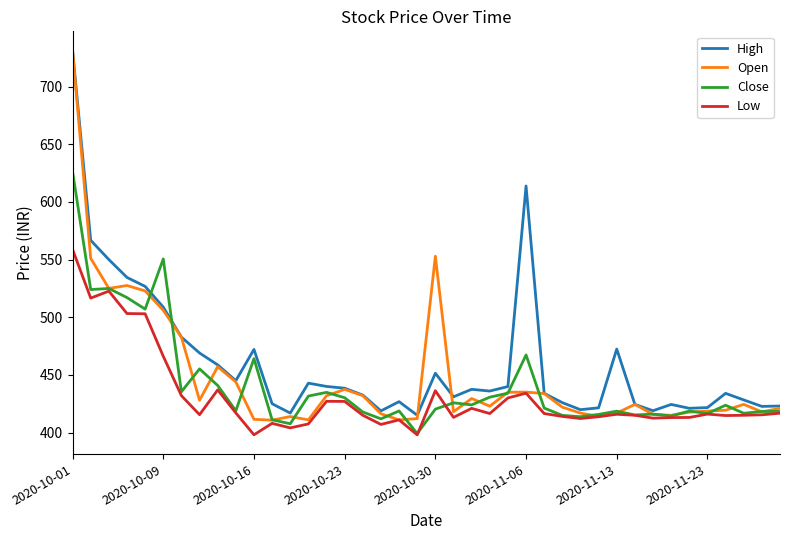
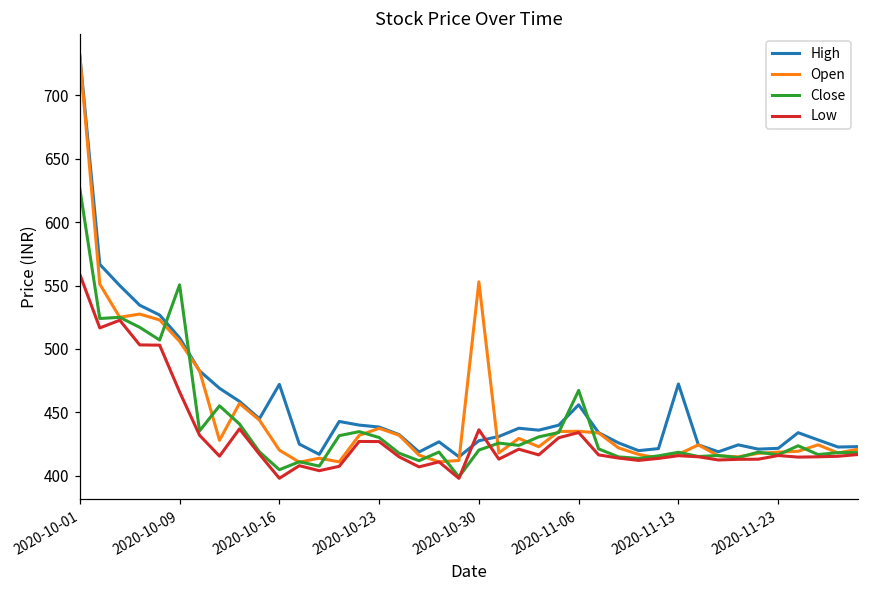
Open, 2020-10-16: 411 -> 420
Close, 2020-10-16: 464 -> 405
High, 2020-10-30: 451 -> 428
High, 2020-11-06: 614 -> 456
